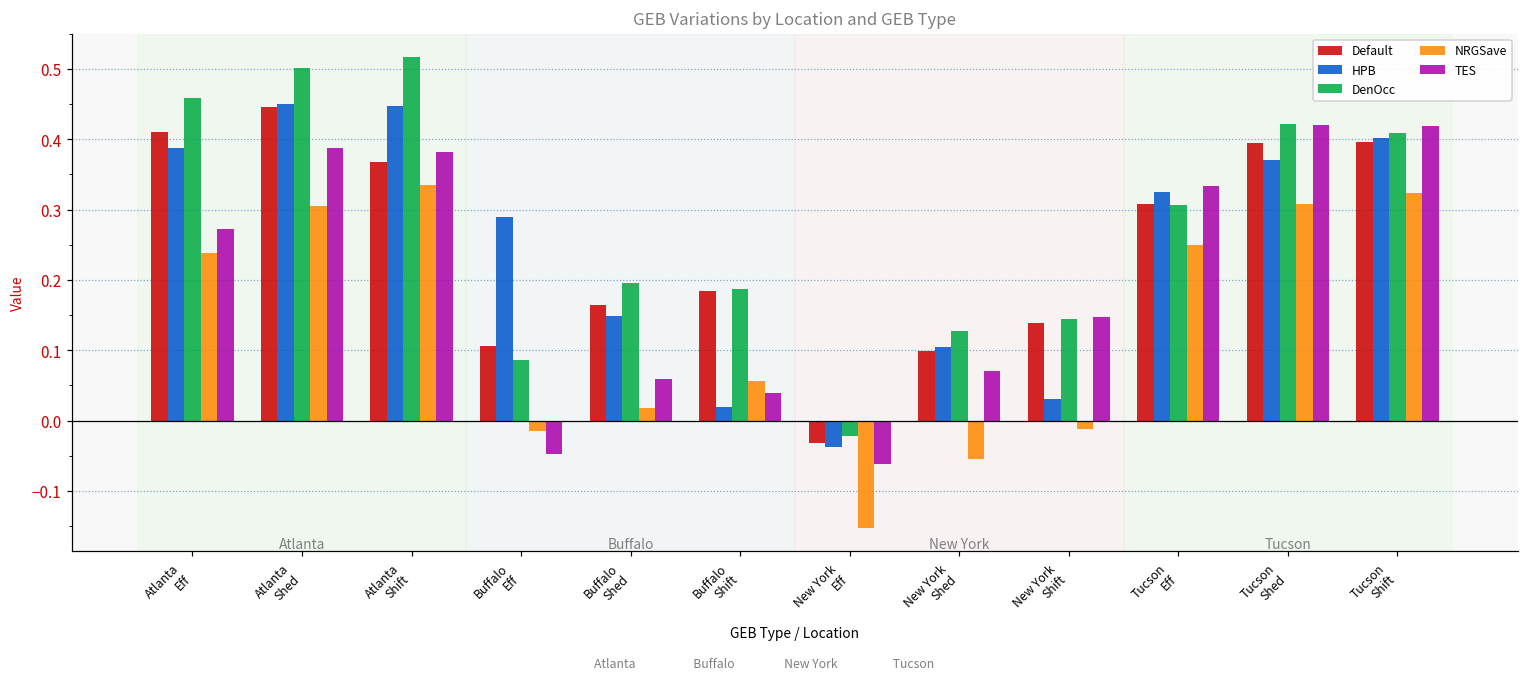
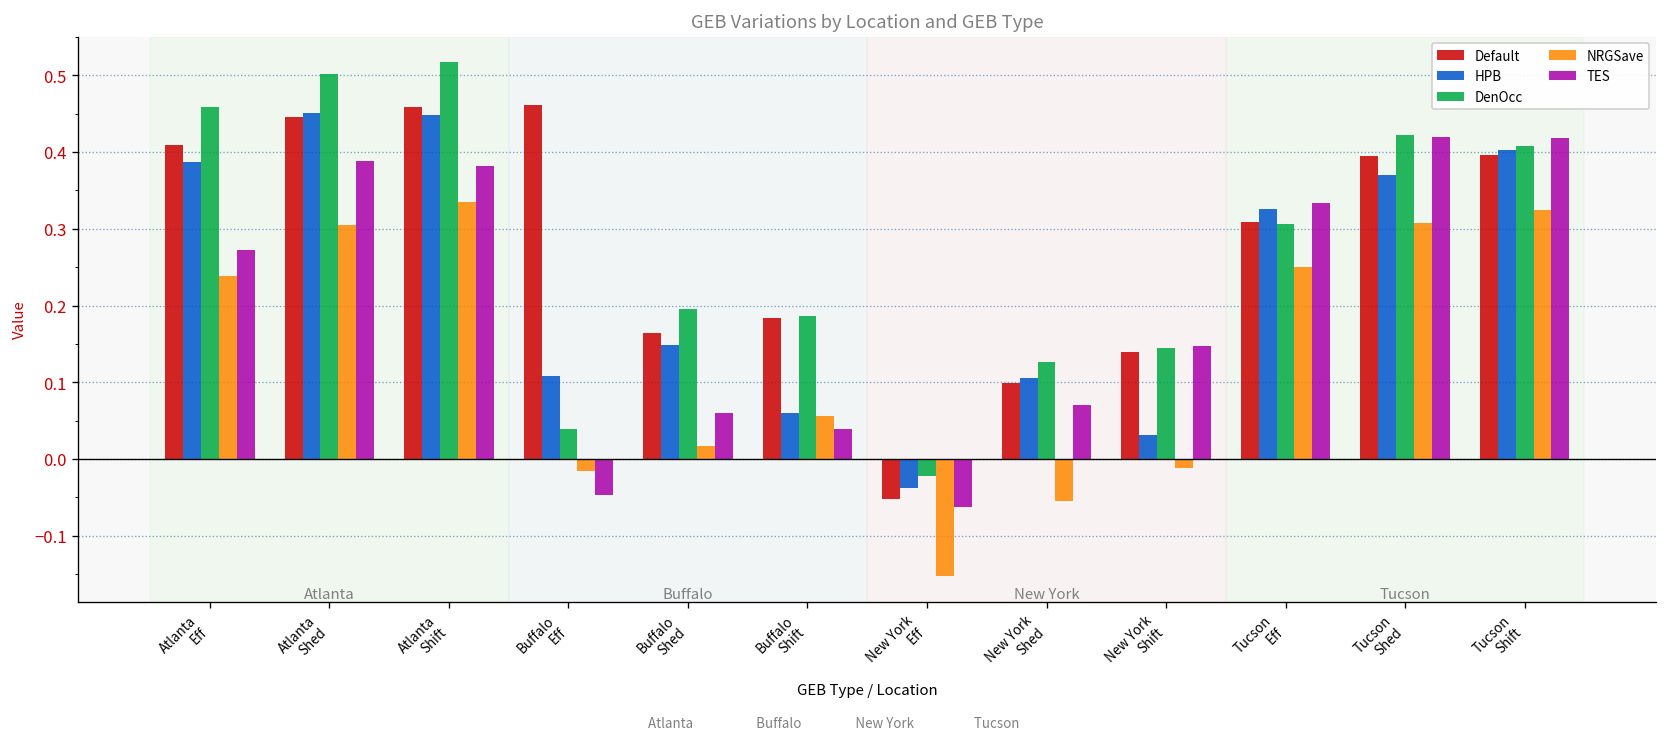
Default, Atlanta Shift: 0.37 -> 0.46
Default, Buffalo Eff: 0.11 -> 0.46
HPB, Buffalo Eff: 0.29 -> 0.11
DenOcc, Buffalo Eff: 0.09 -> 0.04
HPB, Buffalo Shift: 0.02 -> 0.06
Default, New York Eff: -0.03 -> -0.05
